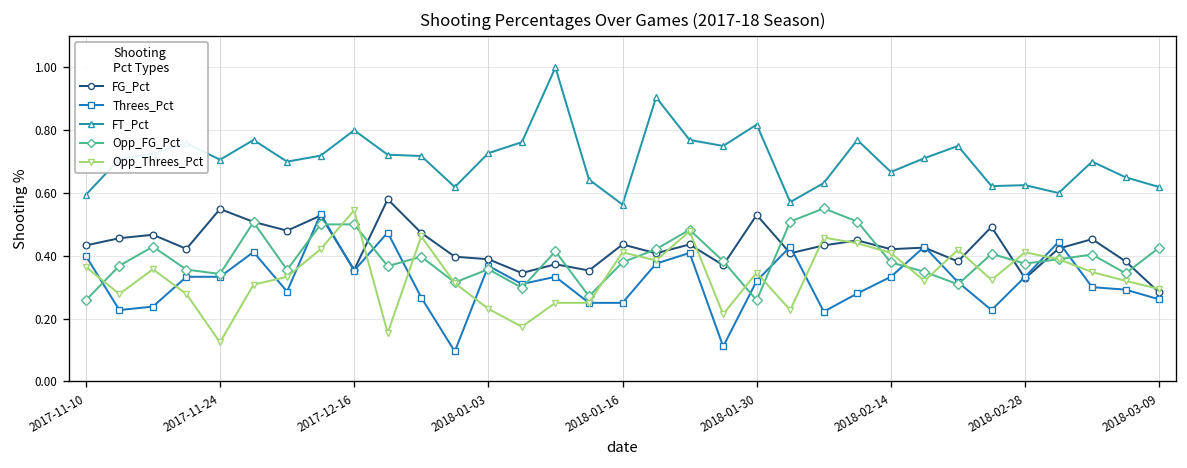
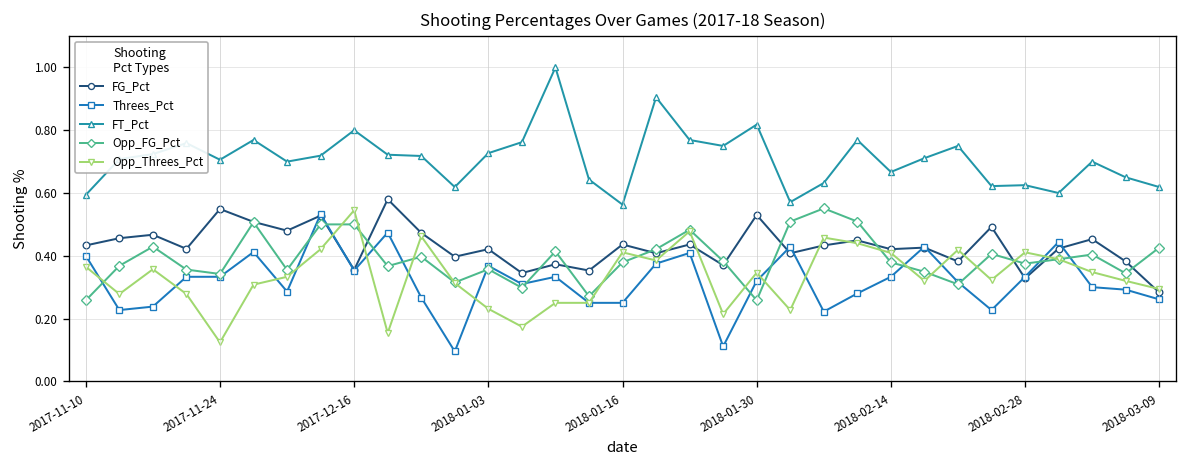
FG_Pct, 2018-01-03: 0.39 -> 0.42
